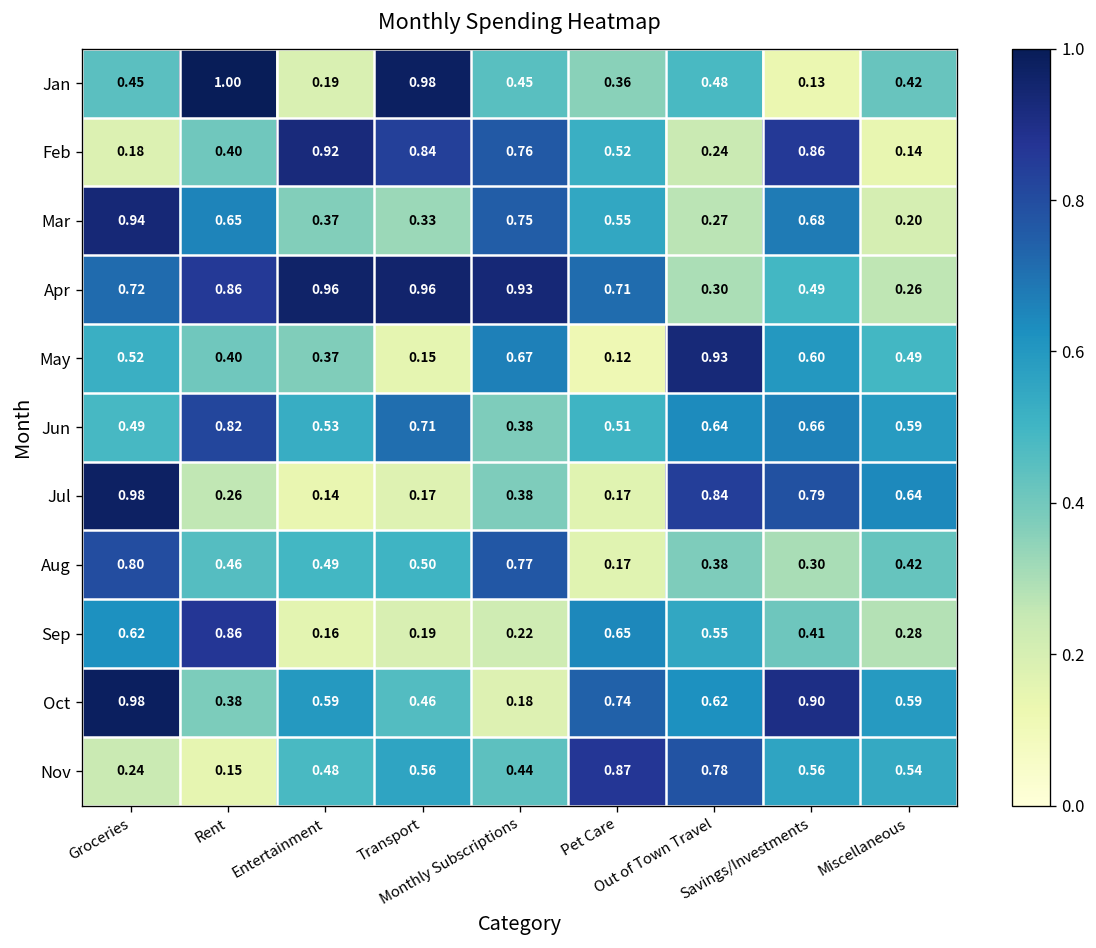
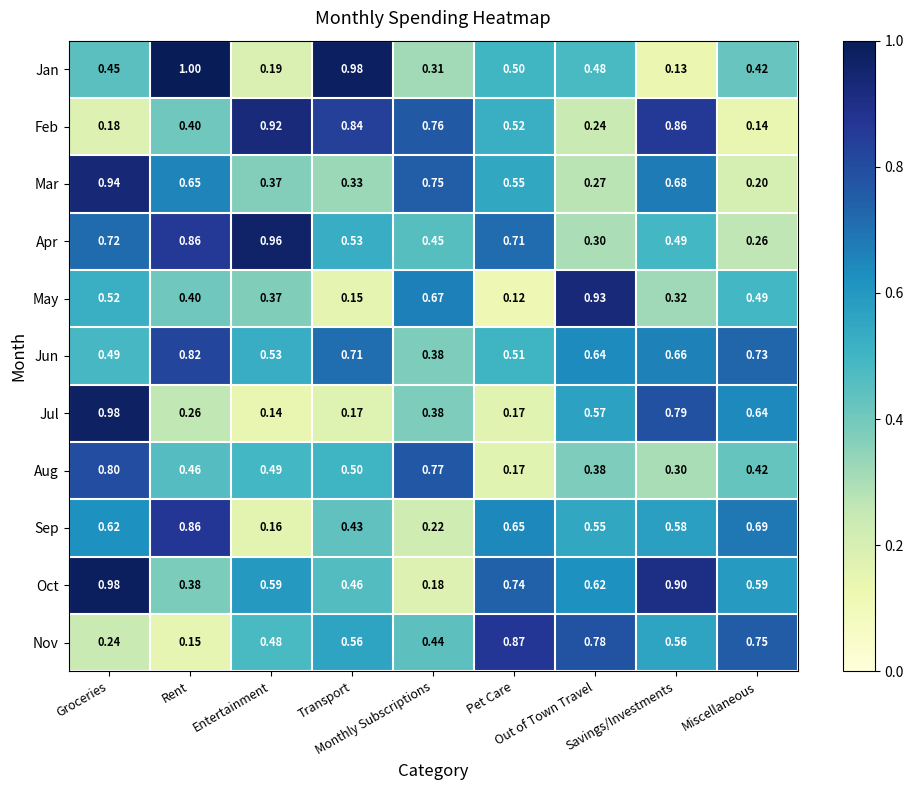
Jan, Monthly Subscriptions: 0.45 -> 0.31
Jan, Pet Care: 0.36 -> 0.50
Apr, Transport: 0.96 -> 0.53
Apr, Monthly Subscriptions: 0.93 -> 0.45
May, Savings/Investments: 0.60 -> 0.32
Jun, Miscellaneous: 0.59 -> 0.73
Jul, Out of Town Travel: 0.84 -> 0.57
Sep, Transport: 0.19 -> 0.43
Sep, Savings/Investments: 0.41 -> 0.58
Sep, Miscellaneous: 0.28 -> 0.69
Nov, Miscellaneous: 0.54 -> 0.75
